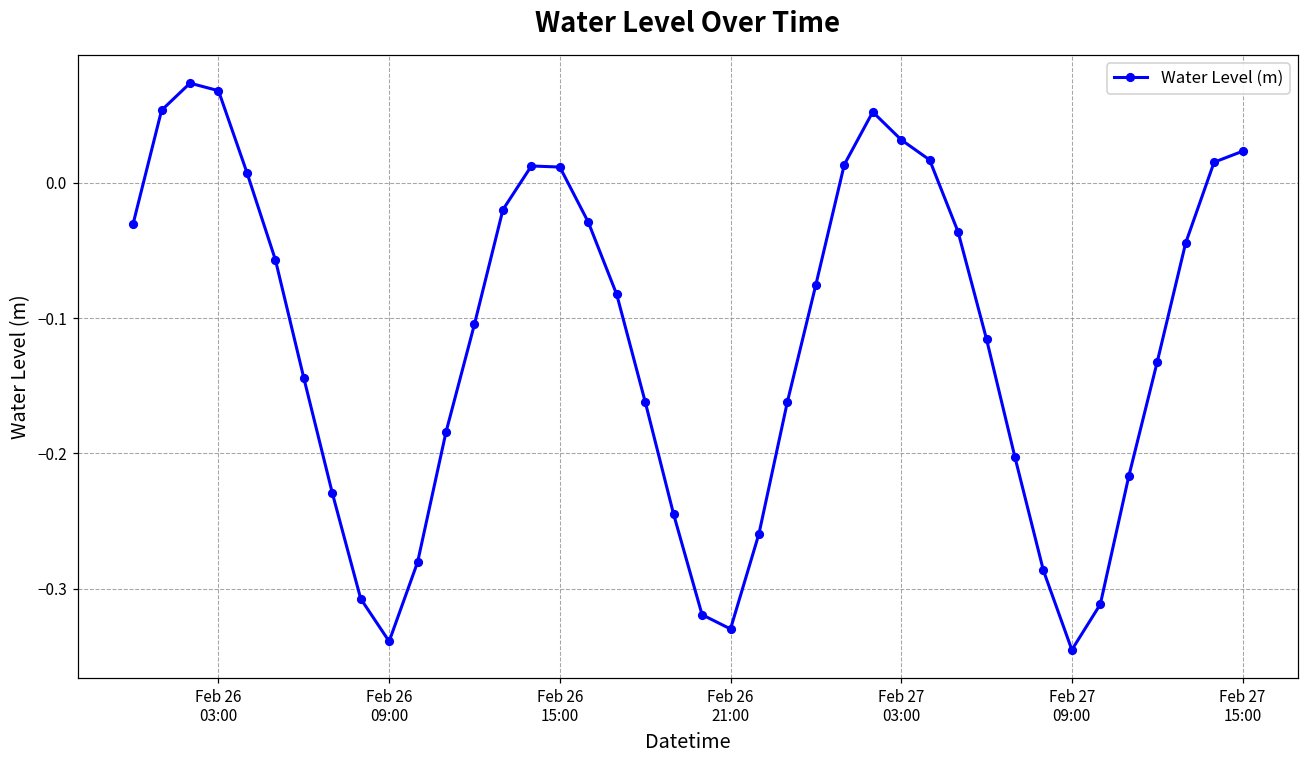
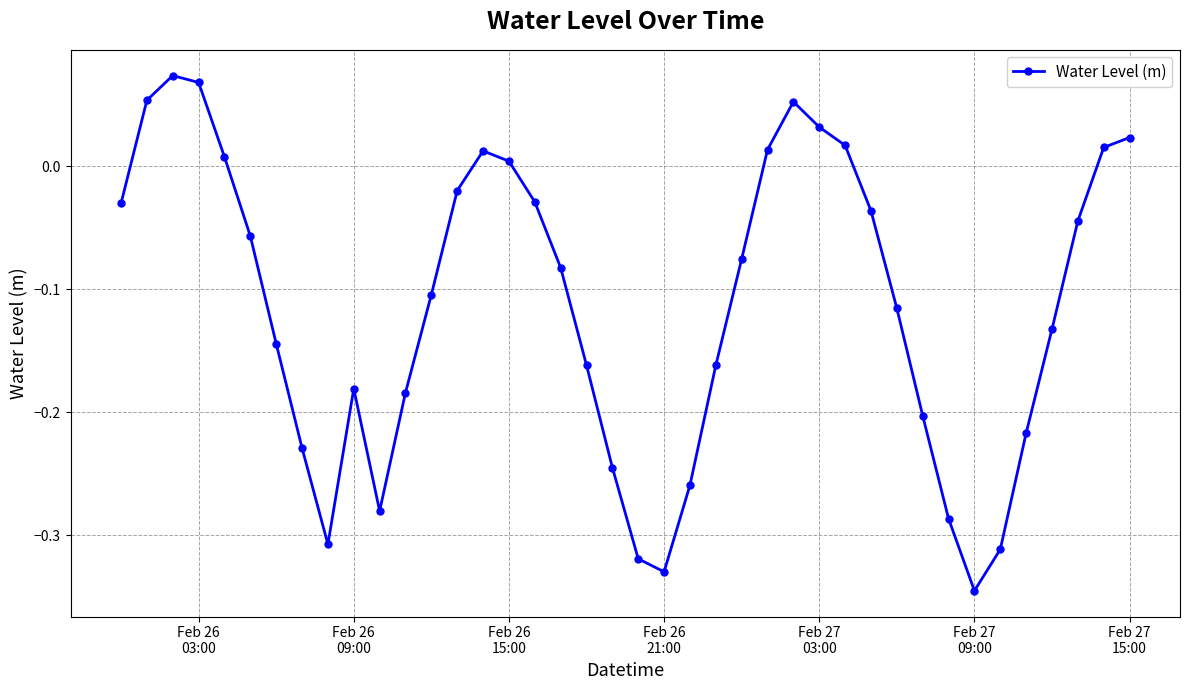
Feb 26 09:00: -0.339 -> -0.181
Feb 26 15:00: 0.012 -> 0.004
